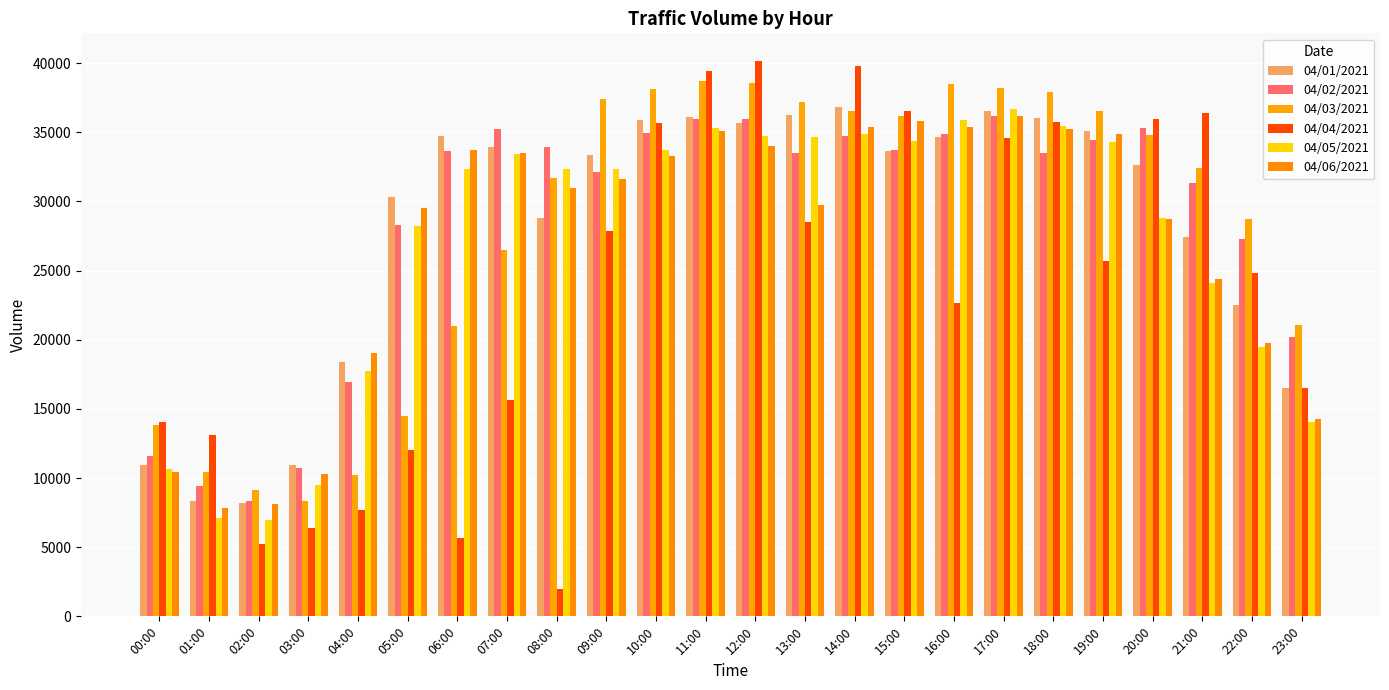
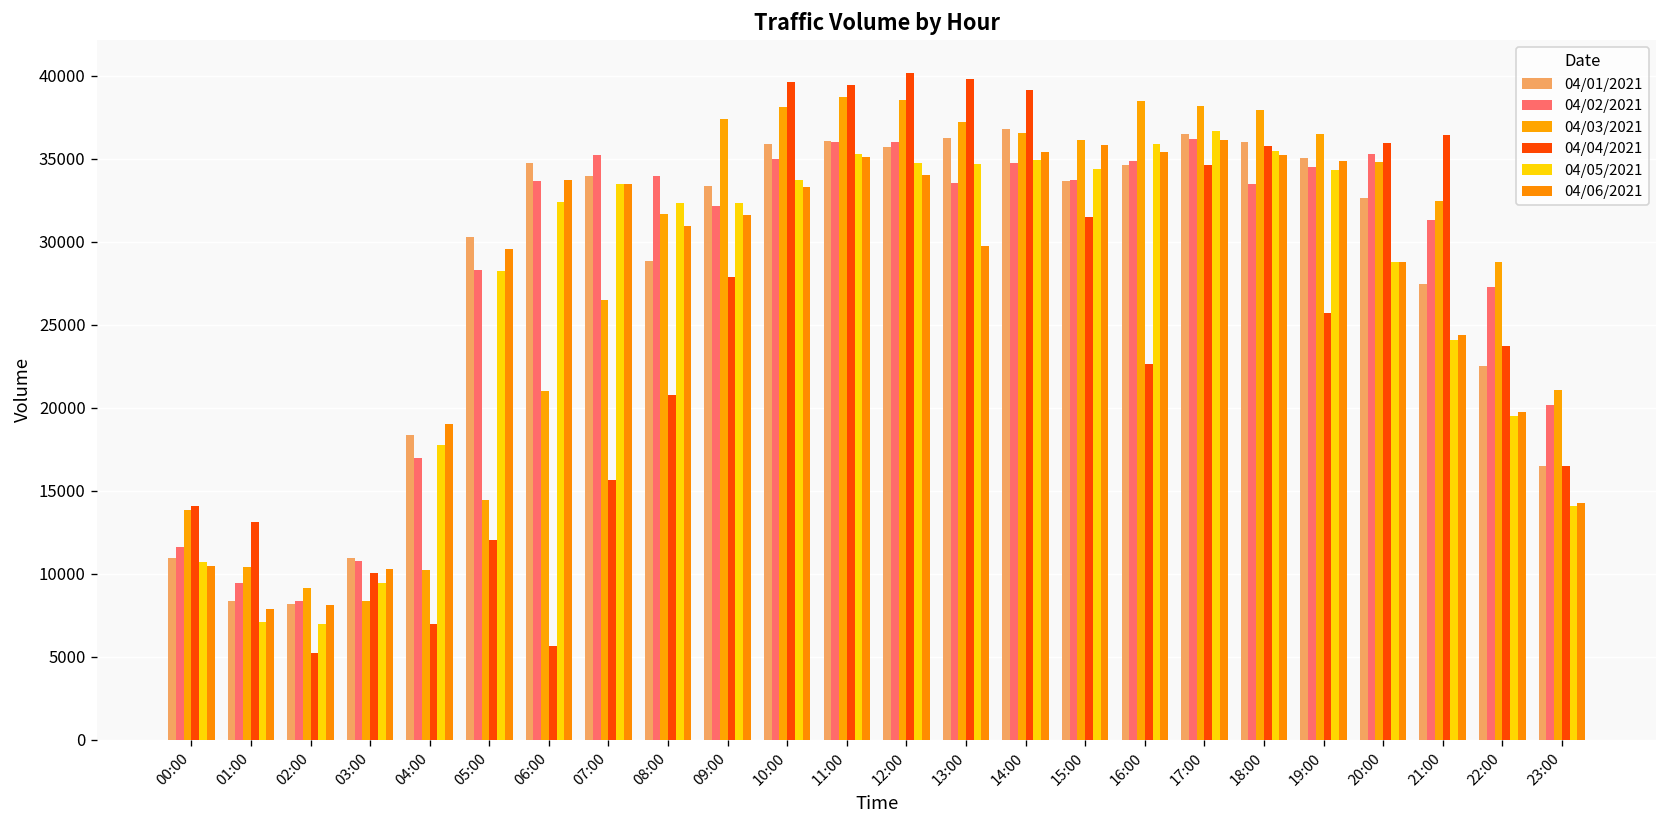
04/04/2021, 03:00: 6400 -> 10000
04/04/2021, 04:00: 7700 -> 7000
04/04/2021, 08:00: 1900 -> 20700
04/04/2021, 10:00: 35600 -> 39600
04/04/2021, 13:00: 28500 -> 39800
04/04/2021, 14:00: 39800 -> 39200
04/04/2021, 15:00: 36500 -> 31500
04/04/2021, 22:00: 24800 -> 23700
